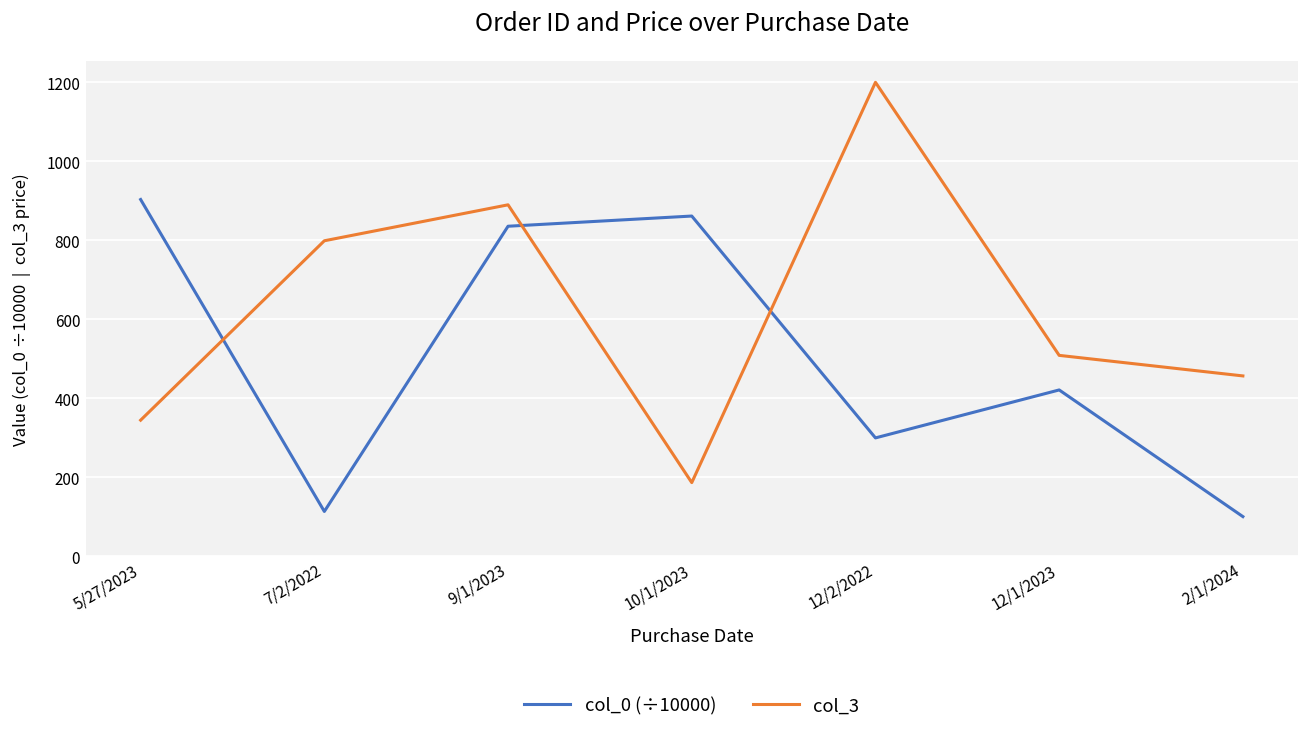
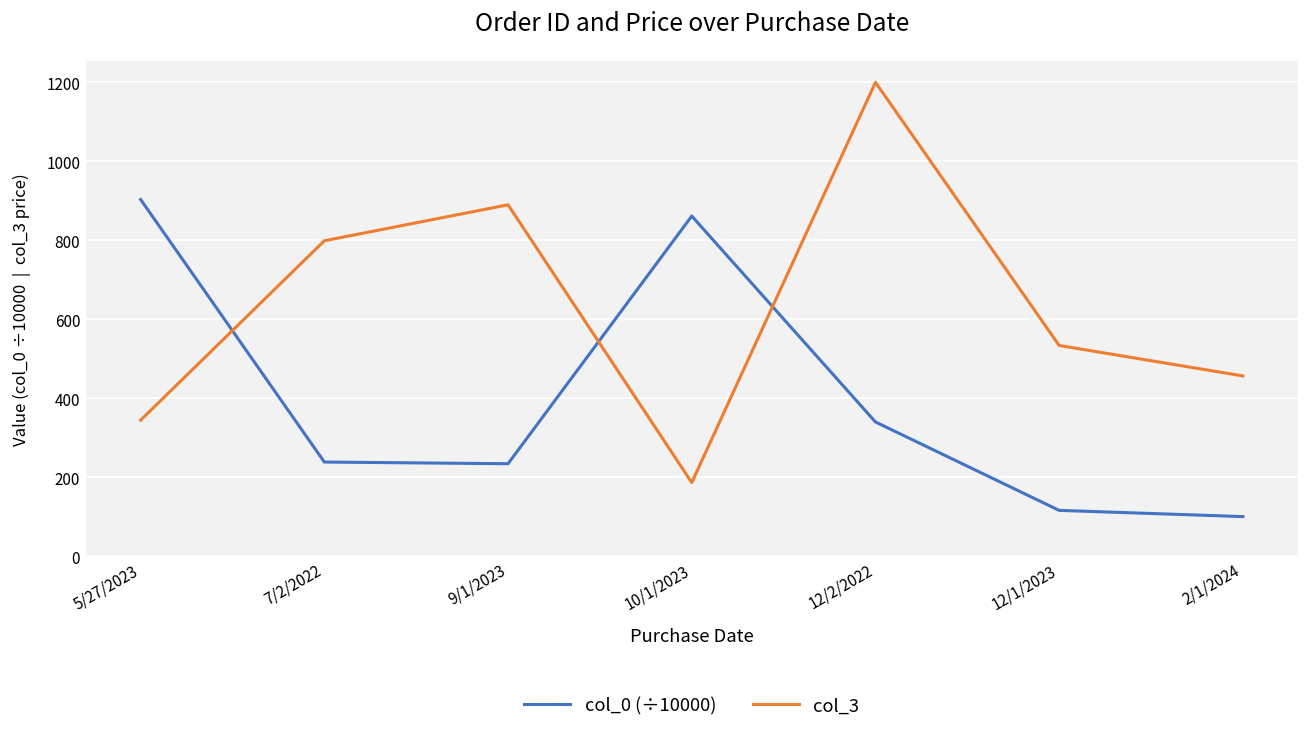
col_0 (÷10000), 7/2/2022: 110 -> 240
col_0 (÷10000), 9/1/2023: 840 -> 230
col_0 (÷10000), 12/2/2022: 300 -> 340
col_0 (÷10000), 12/1/2023: 420 -> 120
col_3, 12/1/2023: 510 -> 530
